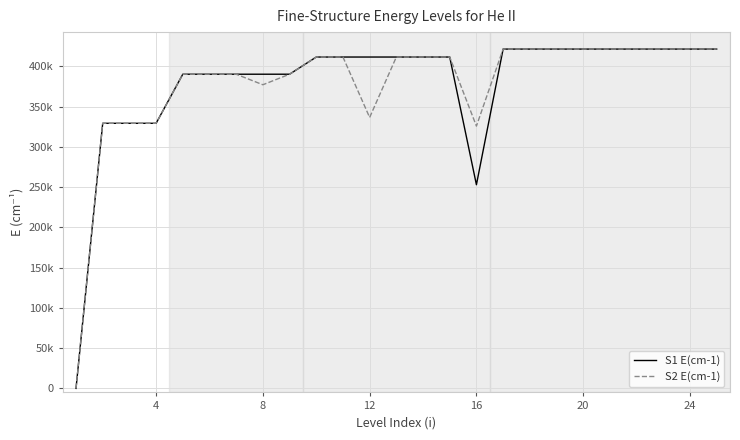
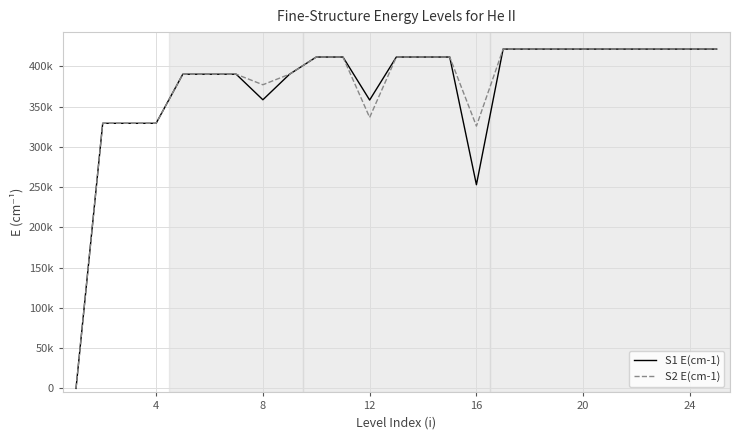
S1 E(cm-1), 8: 390000 -> 360000
S1 E(cm-1), 12: 410000 -> 360000
